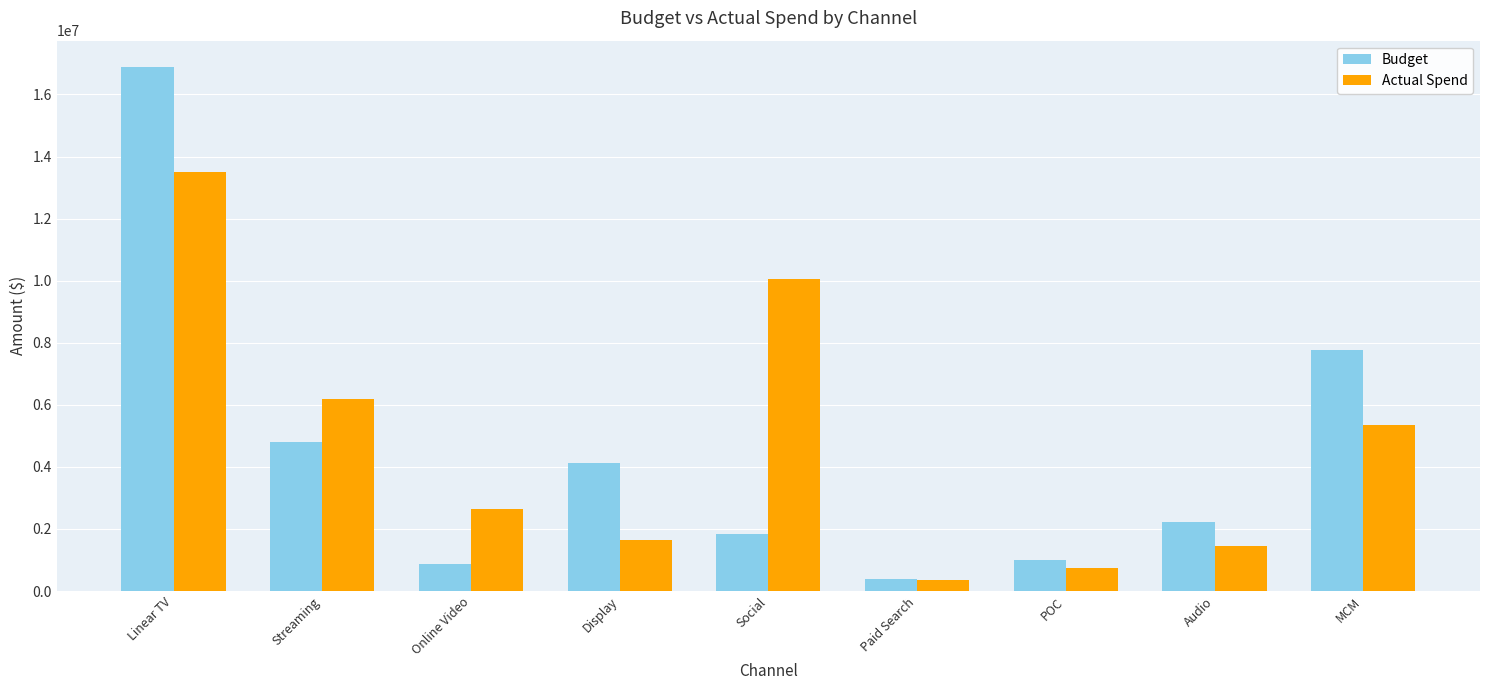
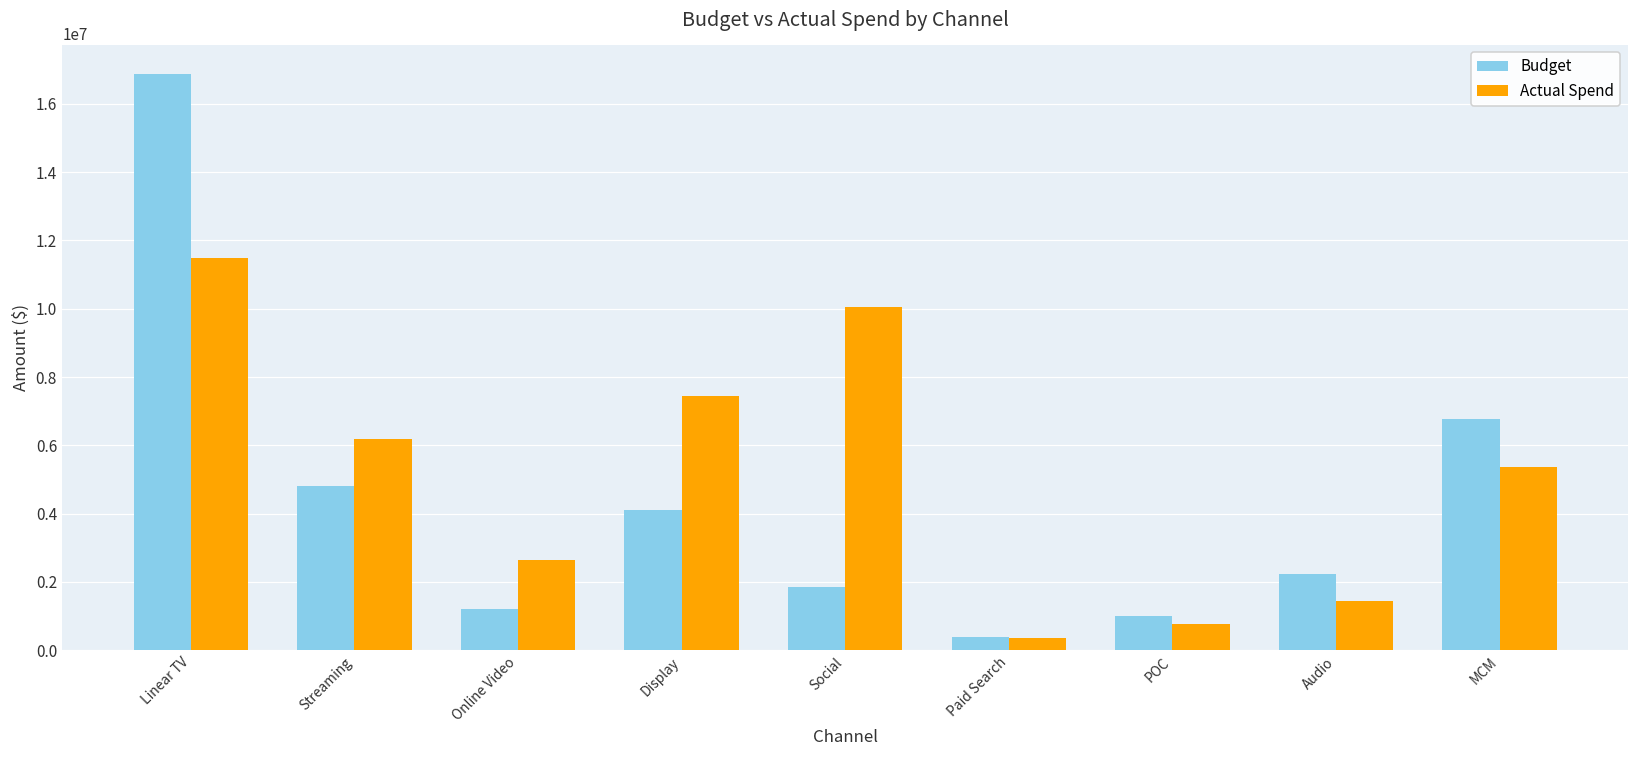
Actual Spend, Linear TV: 13500000 -> 11500000
Budget, Online Video: 900000 -> 1200000
Actual Spend, Display: 1600000 -> 7500000
Budget, MCM: 7800000 -> 6800000
